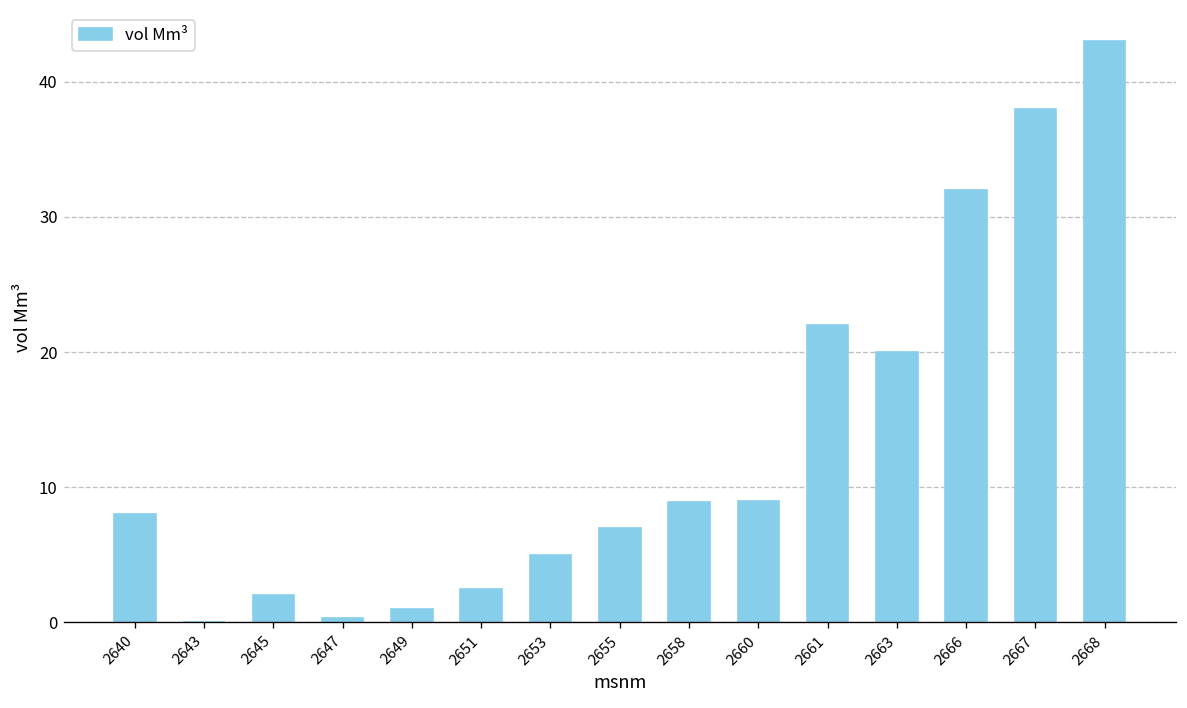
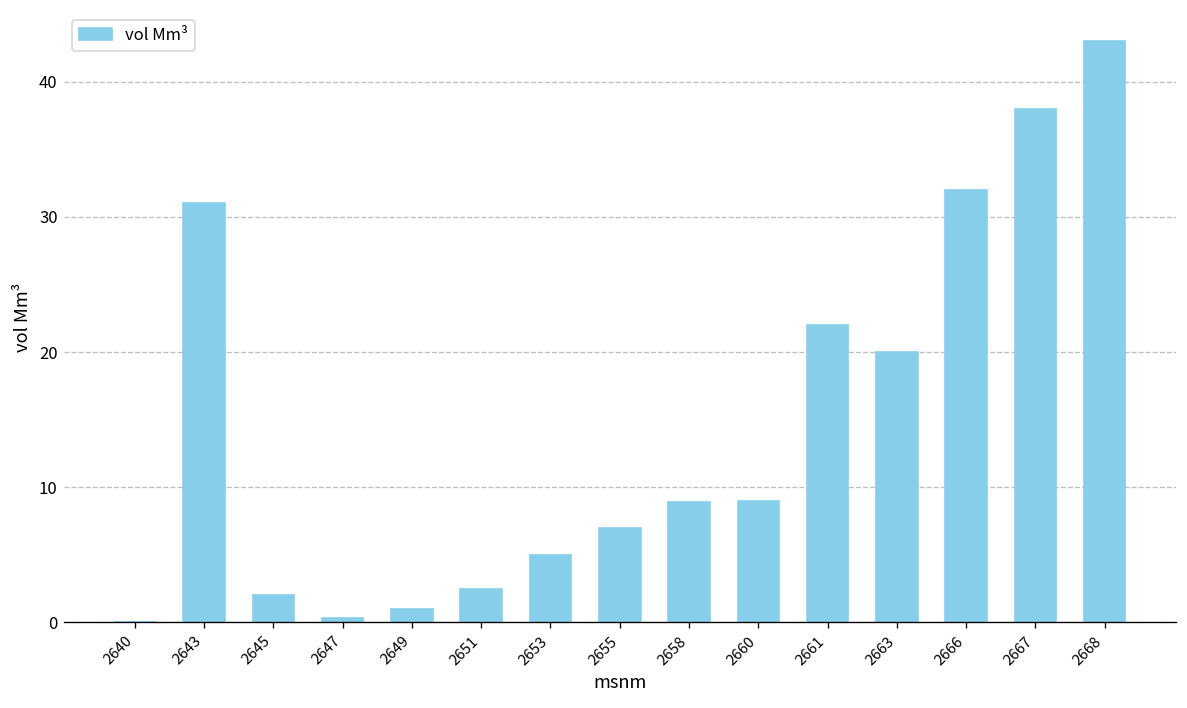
2640: 8 -> 0
2643: 0 -> 31
